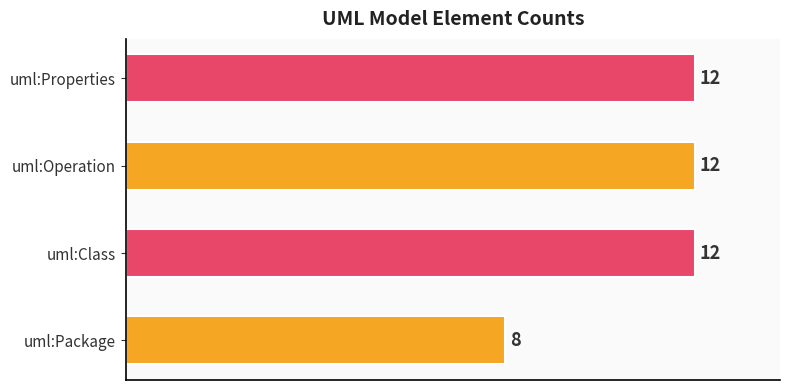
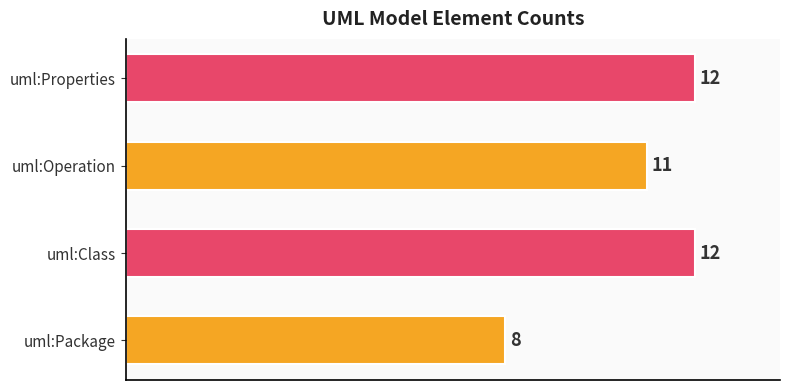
uml:Operation: 12 -> 11
